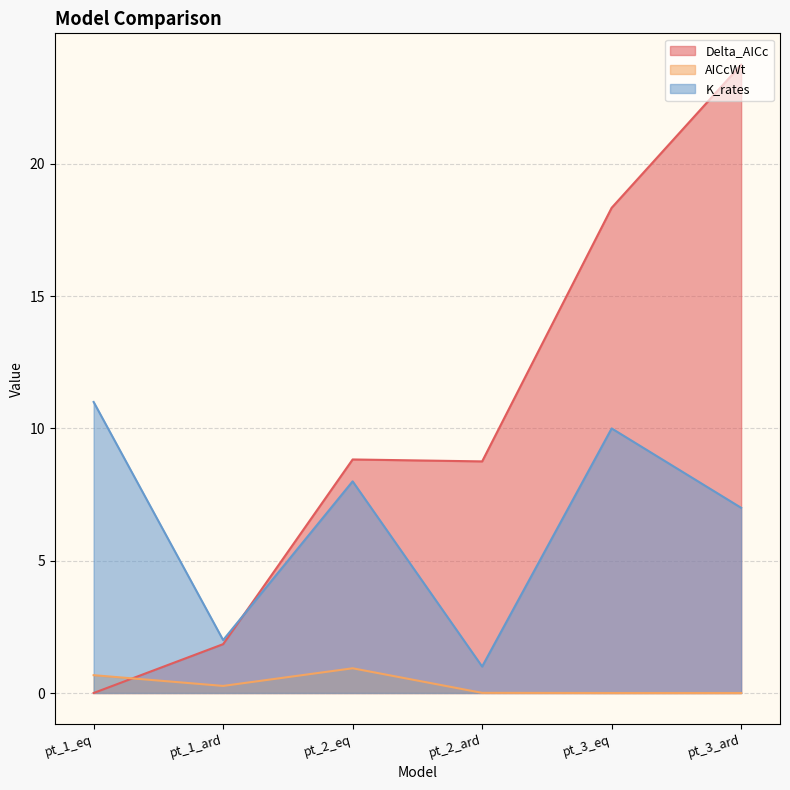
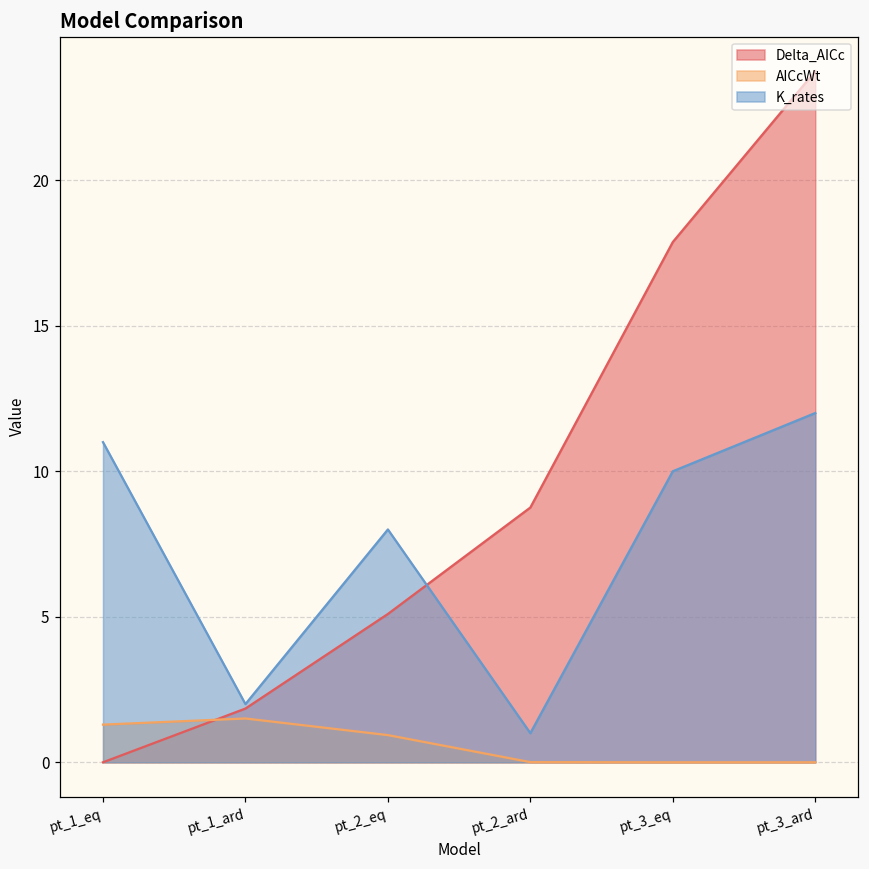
AICcWt, pt_1_eq: 0.7 -> 1.3
AICcWt, pt_1_ard: 0.3 -> 1.5
Delta_AICc, pt_2_eq: 8.8 -> 5.1
Delta_AICc, pt_3_eq: 18.3 -> 17.9
K_rates, pt_3_ard: 7 -> 12
